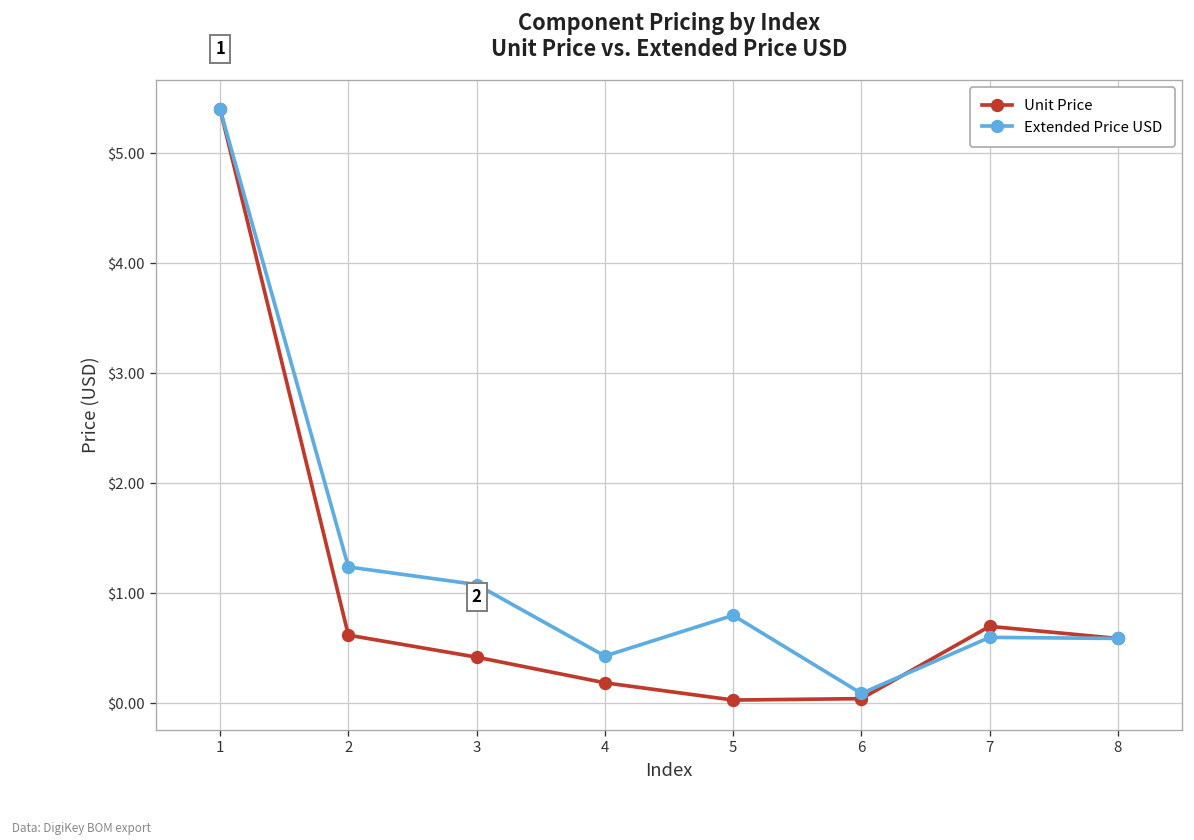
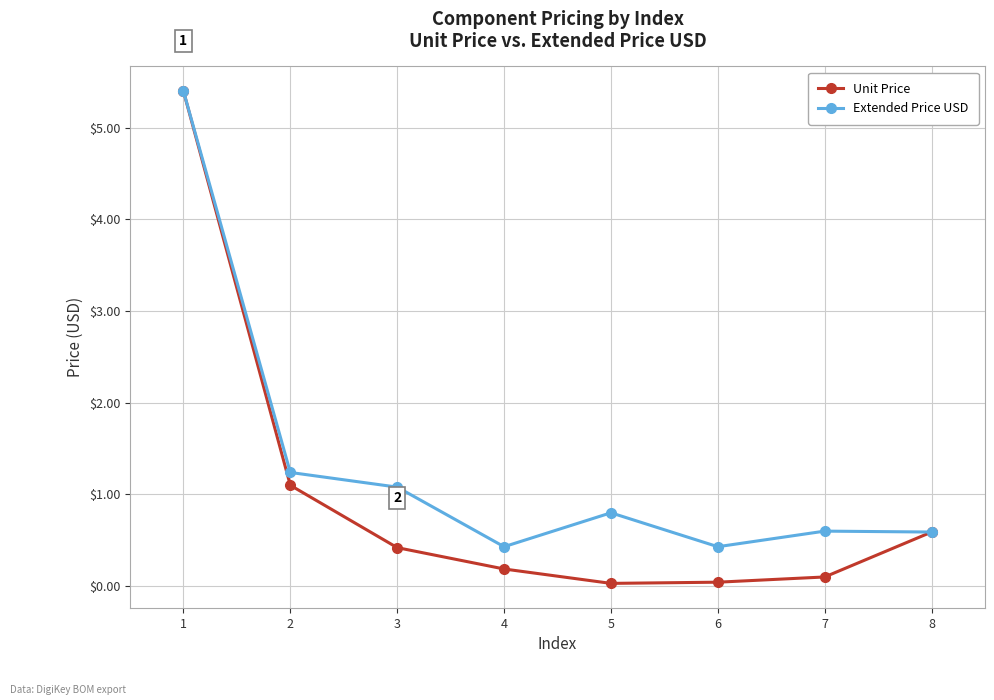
Unit Price, 2: $0.6 -> $1.1
Extended Price USD, 6: $0.1 -> $0.4
Unit Price, 7: $0.7 -> $0.1
